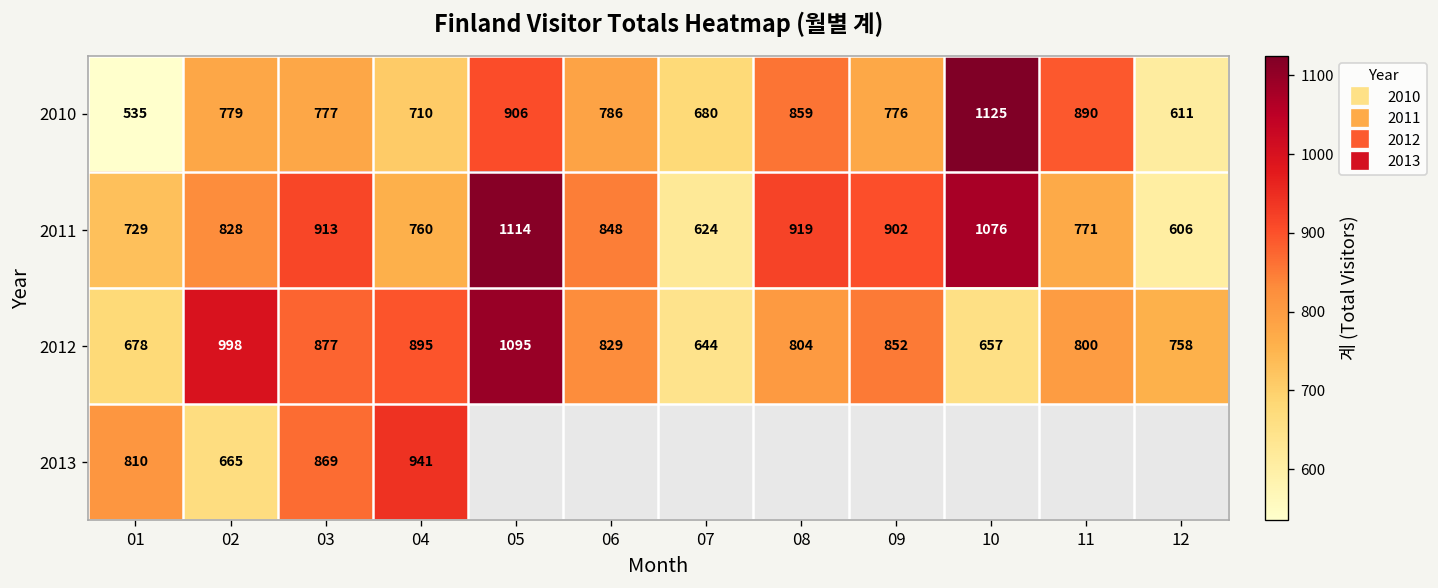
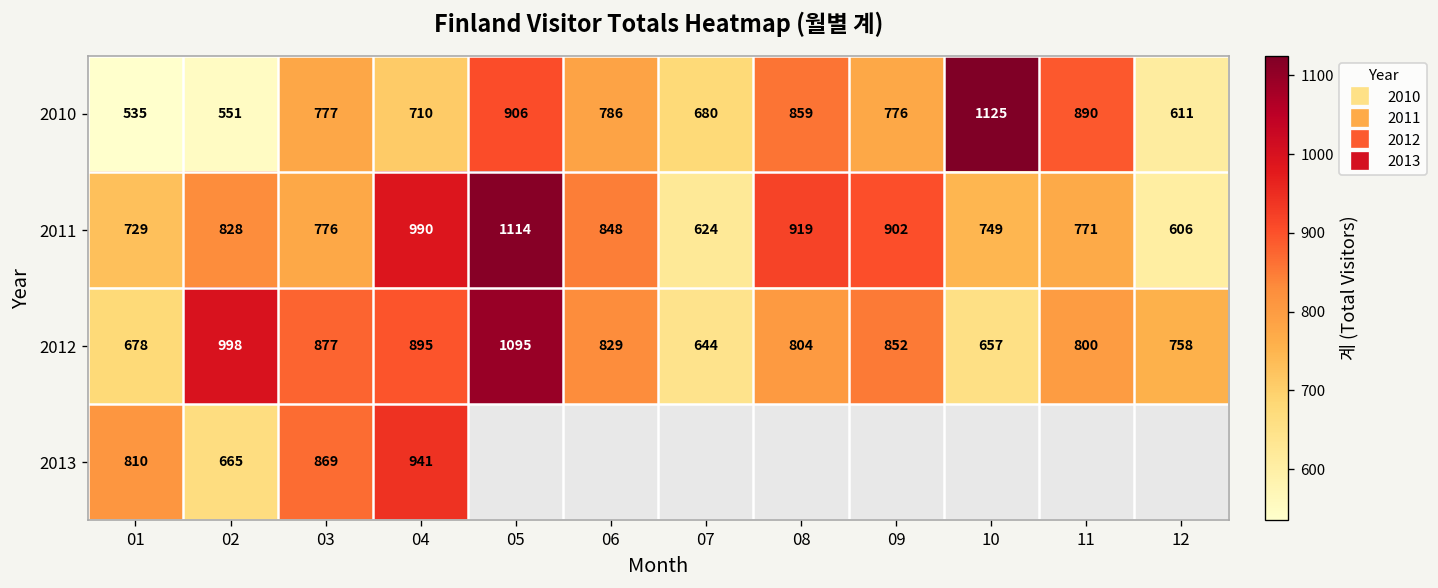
2010, 02: 779 -> 551
2011, 03: 913 -> 776
2011, 04: 760 -> 990
2011, 10: 1076 -> 749
